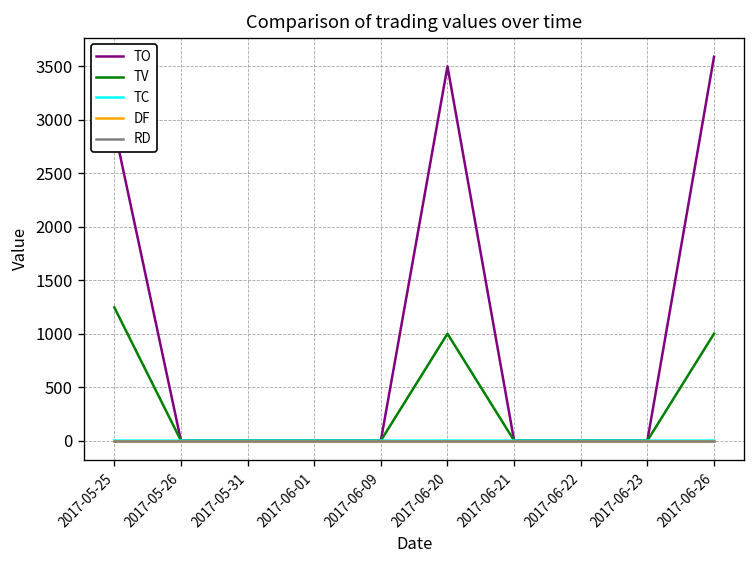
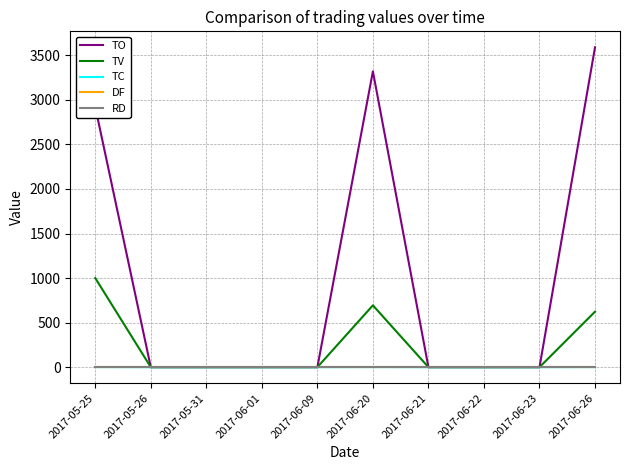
TV, 2017-05-25: 1200 -> 1000
TO, 2017-06-20: 3500 -> 3300
TV, 2017-06-20: 1000 -> 700
TV, 2017-06-26: 1000 -> 600
